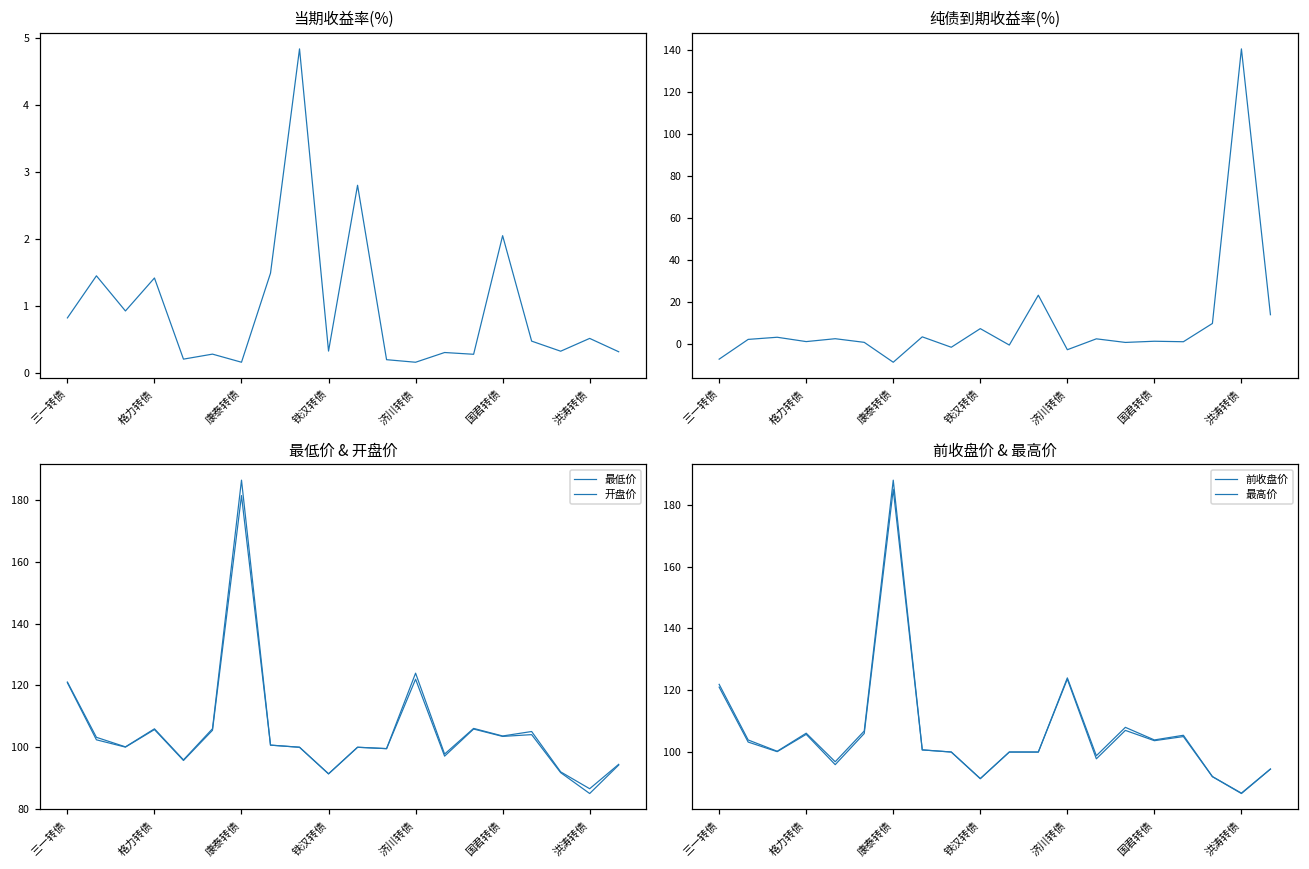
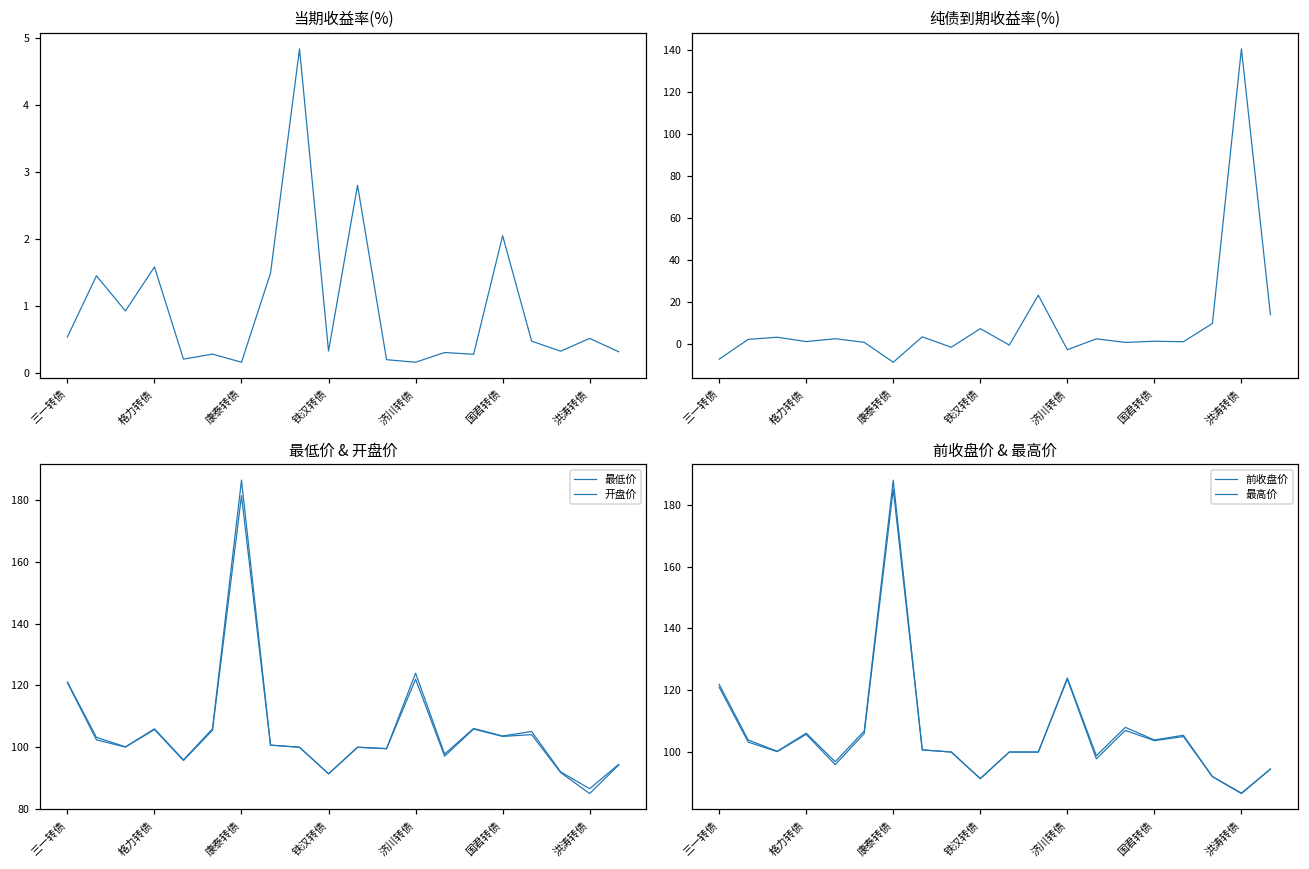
当期收益率(%), 三一转债: 0.8 -> 0.5
当期收益率(%), 格力转债: 1.4 -> 1.6
